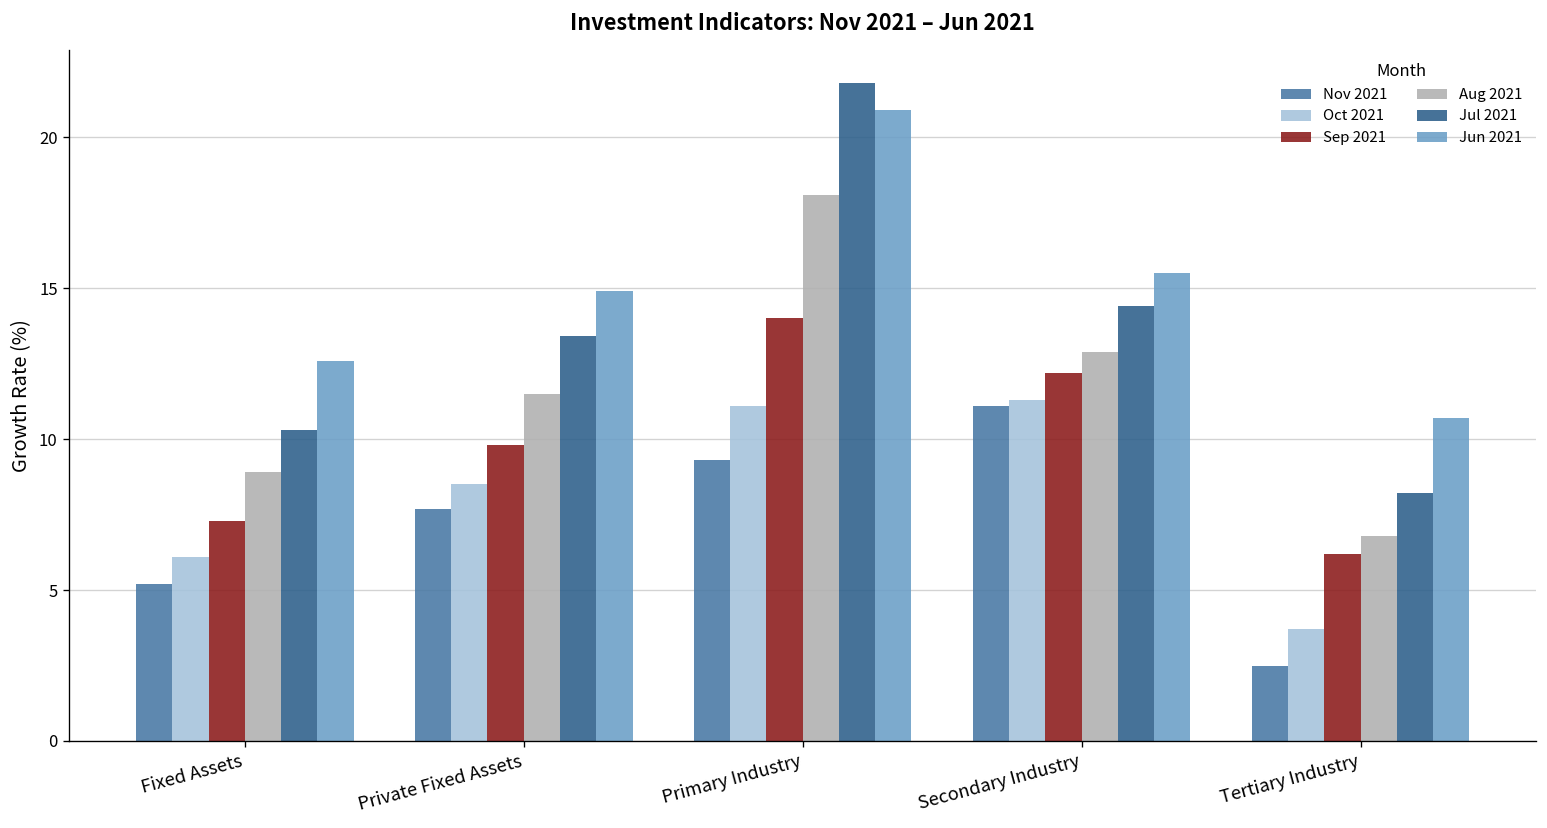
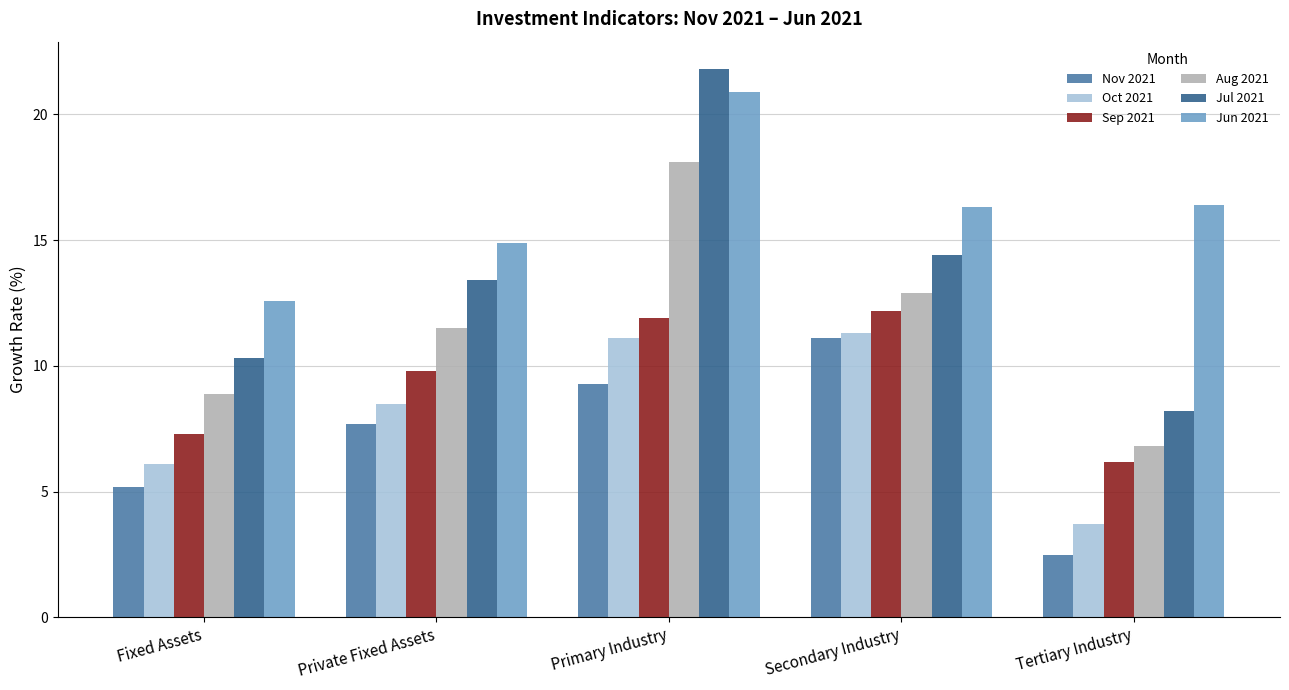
Sep 2021, Primary Industry: 14.0 -> 11.9
Jun 2021, Secondary Industry: 15.5 -> 16.3
Jun 2021, Tertiary Industry: 10.7 -> 16.4
